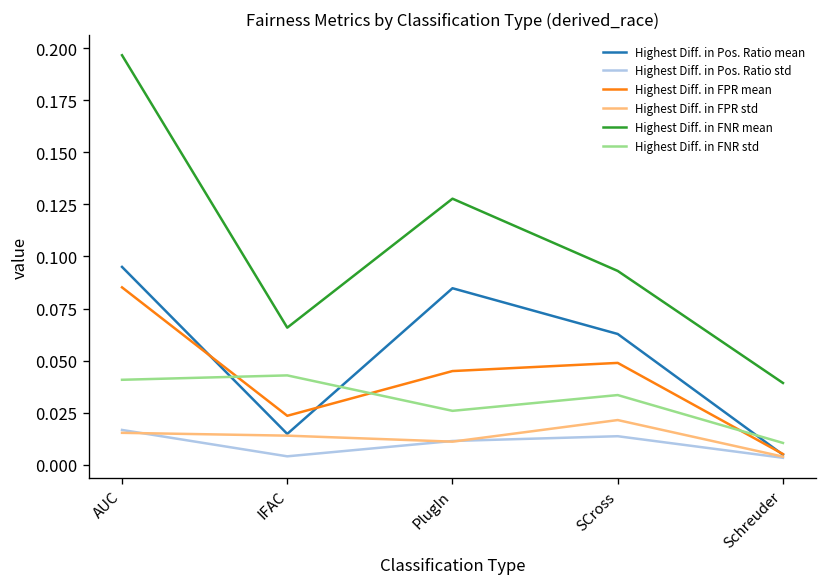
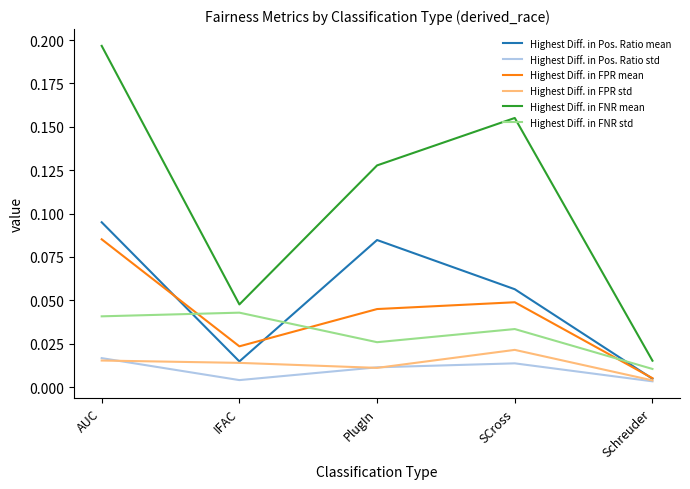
Highest Diff. in FNR mean, IFAC: 0.066 -> 0.048
Highest Diff. in Pos. Ratio mean, SCross: 0.063 -> 0.056
Highest Diff. in FNR mean, SCross: 0.093 -> 0.155
Highest Diff. in FNR mean, Schreuder: 0.039 -> 0.015
